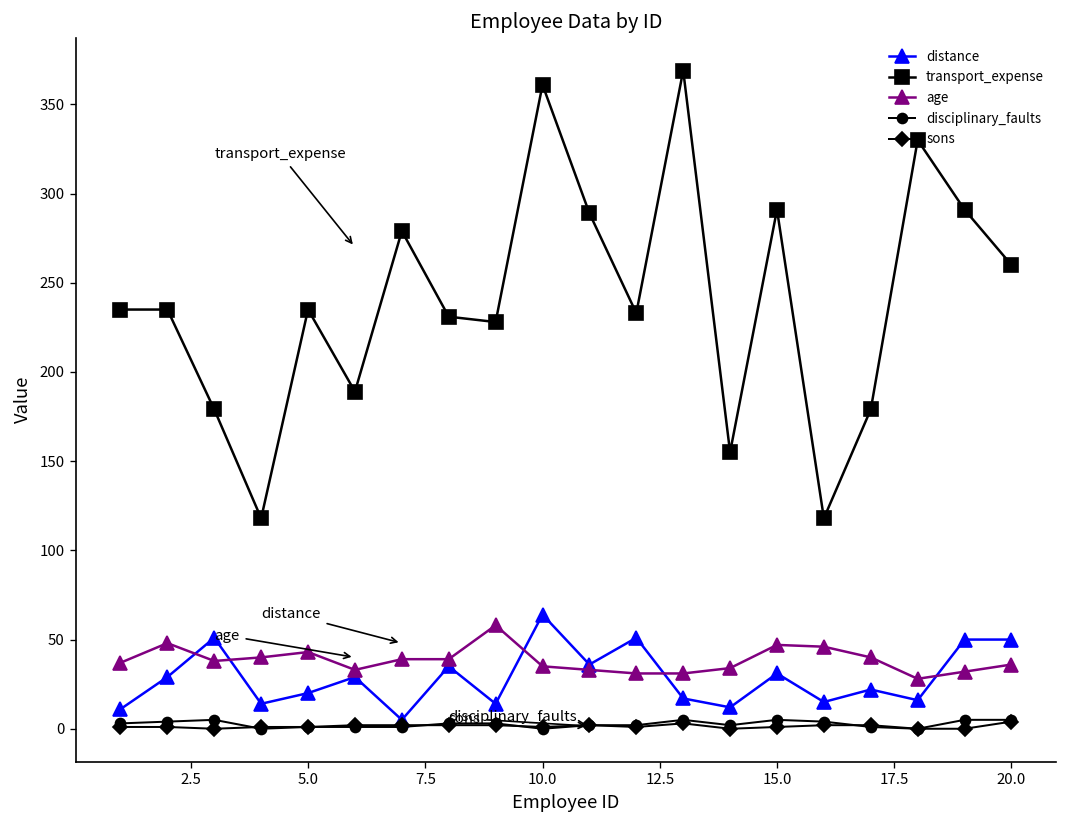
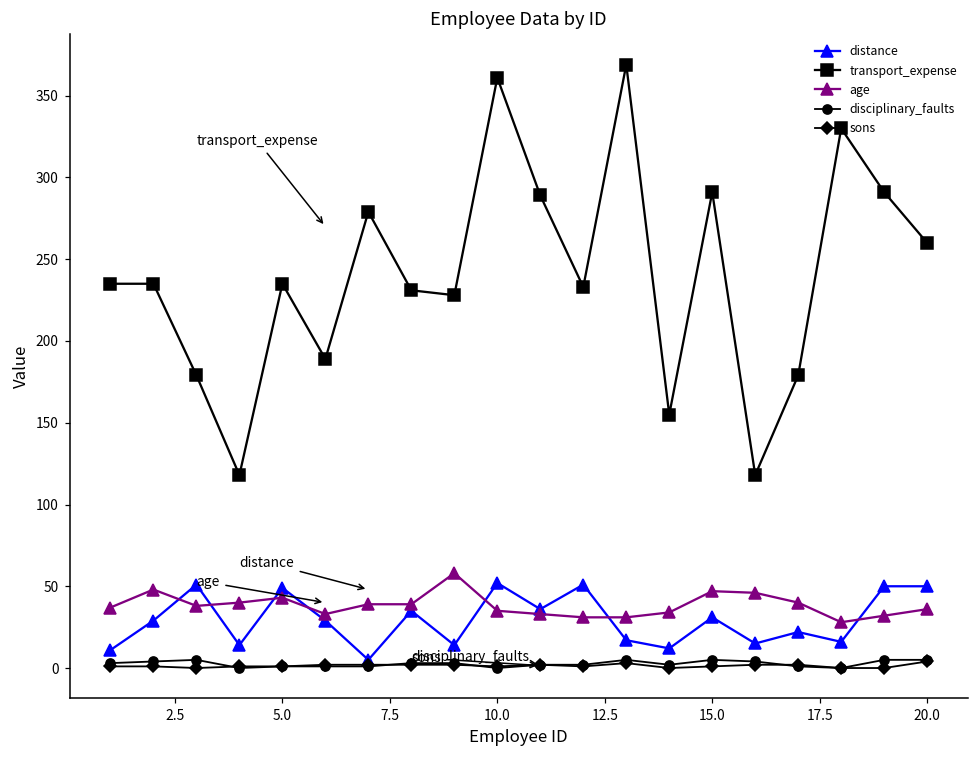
distance, 5.0: 20 -> 49
distance, 10.0: 64 -> 52
